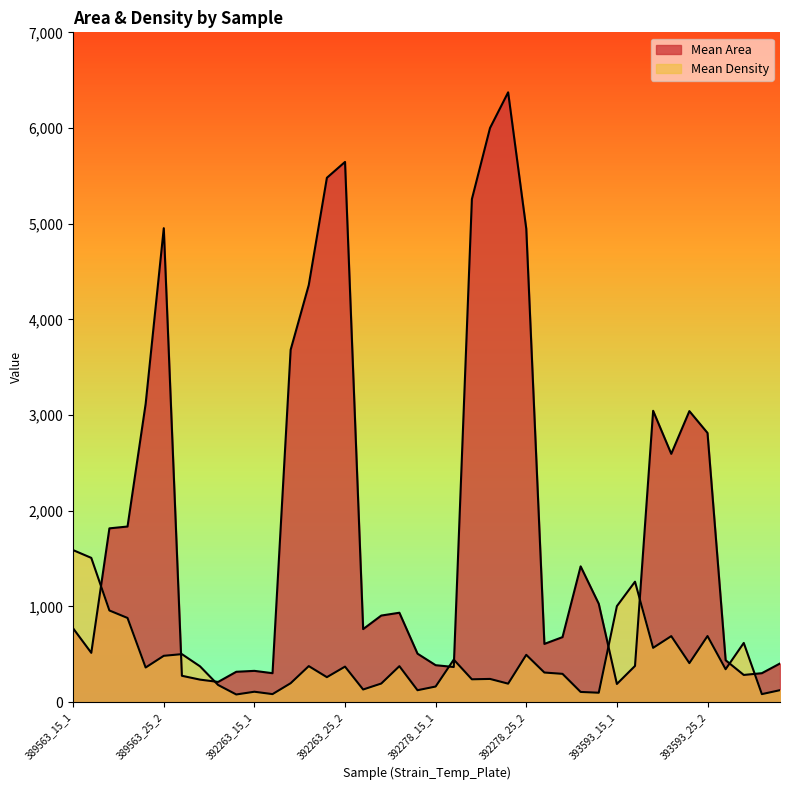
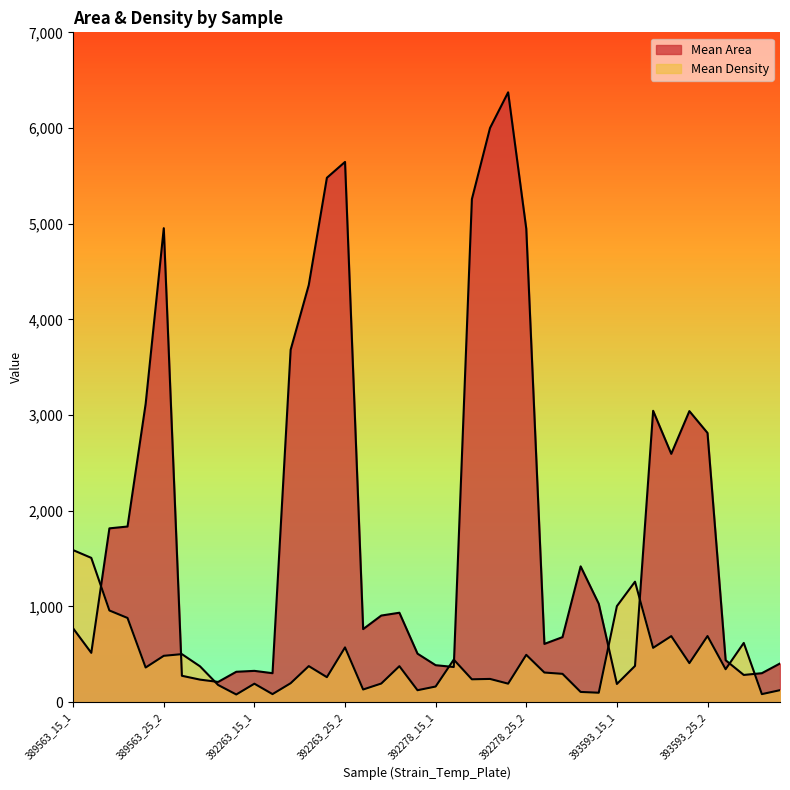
Mean Density, 392263_15_1: 100 -> 200
Mean Density, 392263_25_2: 400 -> 600
